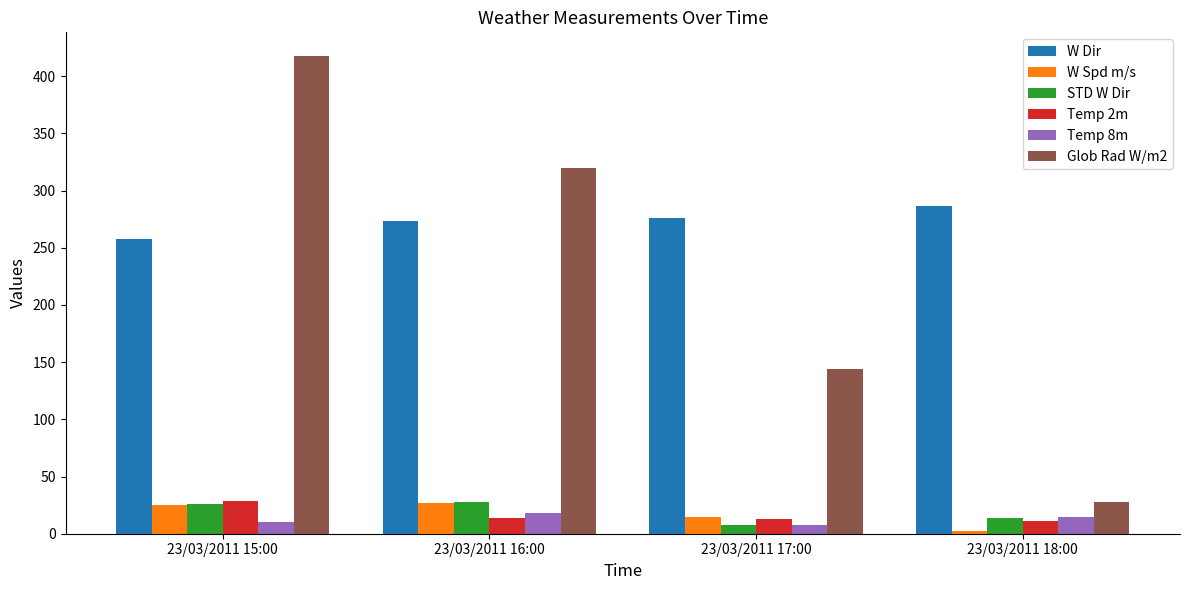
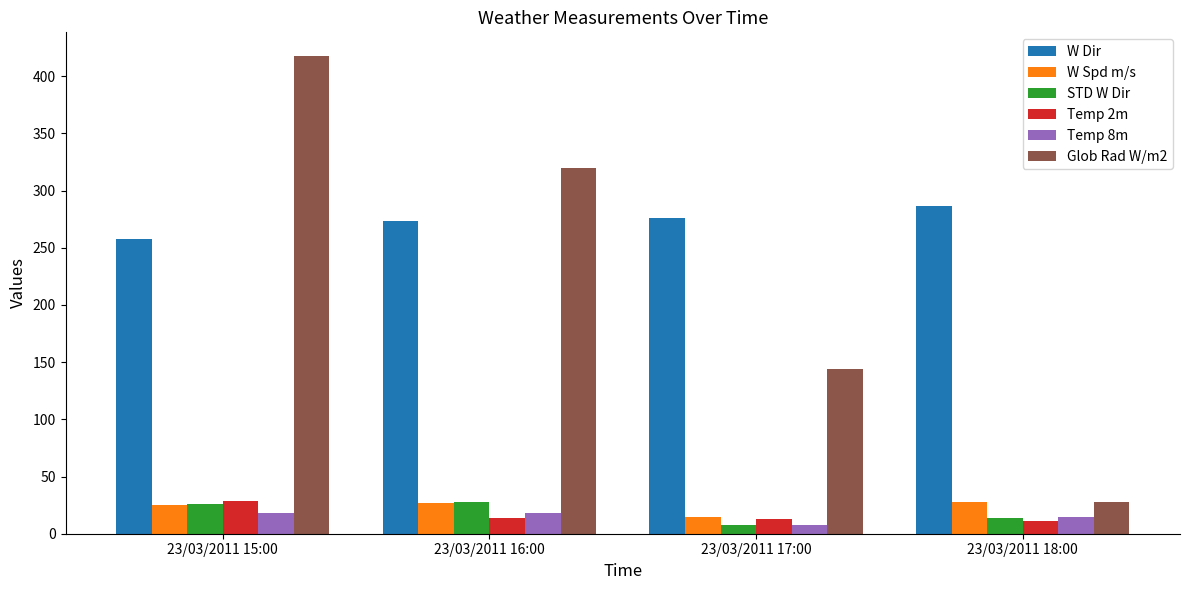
Temp 8m, 23/03/2011 15:00: 10 -> 18
W Spd m/s, 23/03/2011 18:00: 2 -> 27
